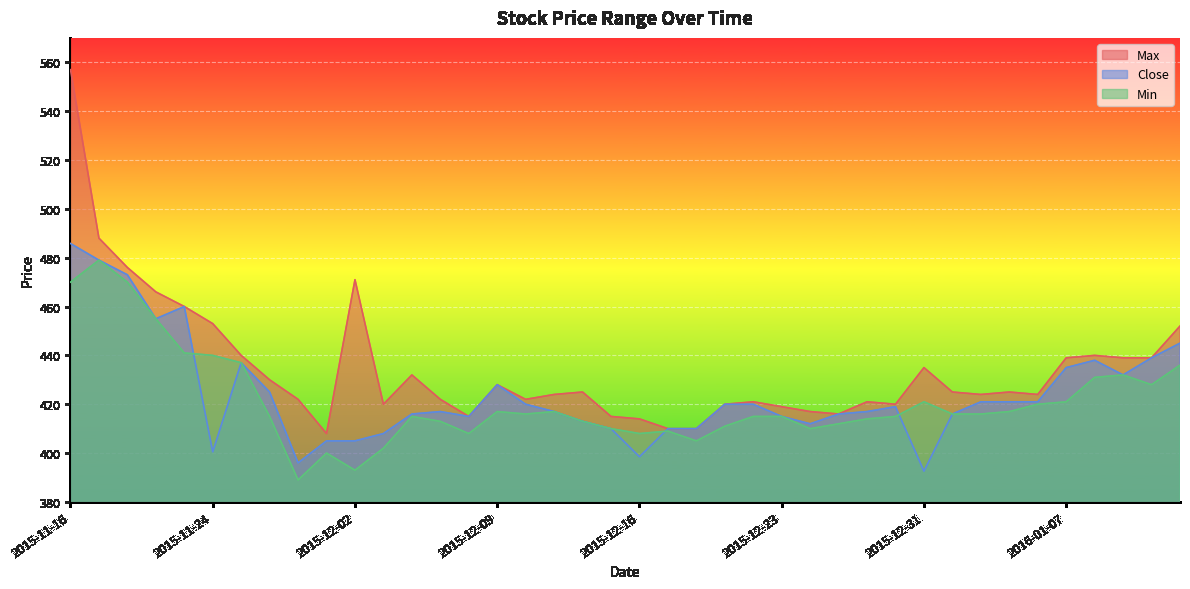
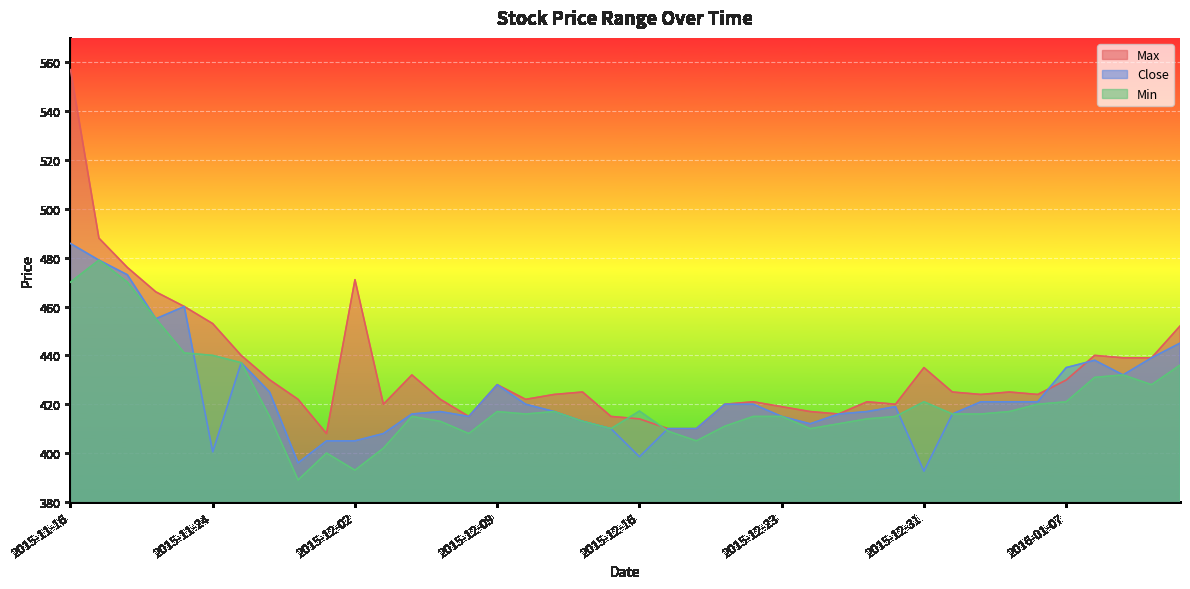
Min, 2015-12-16: 408 -> 417
Max, 2016-01-07: 439 -> 430
